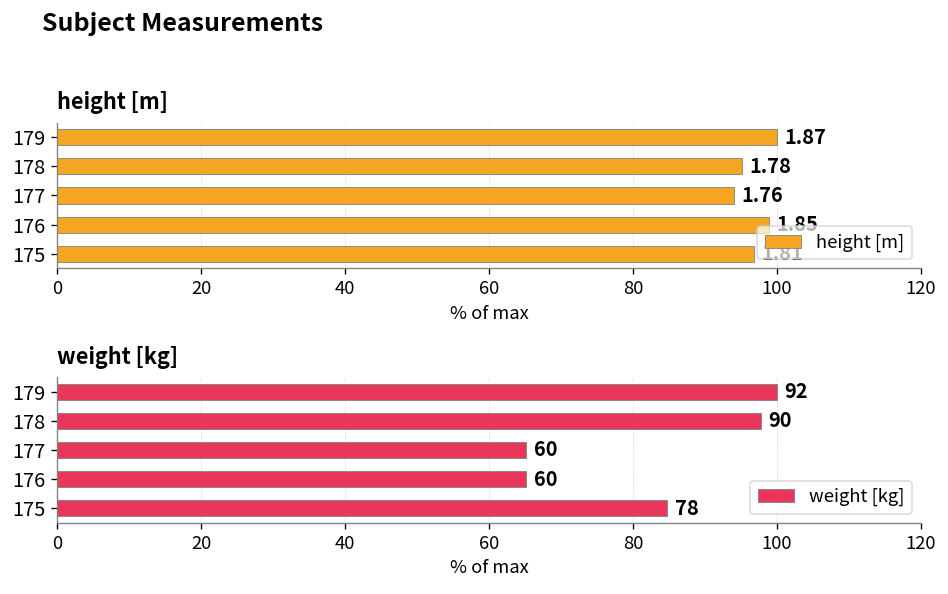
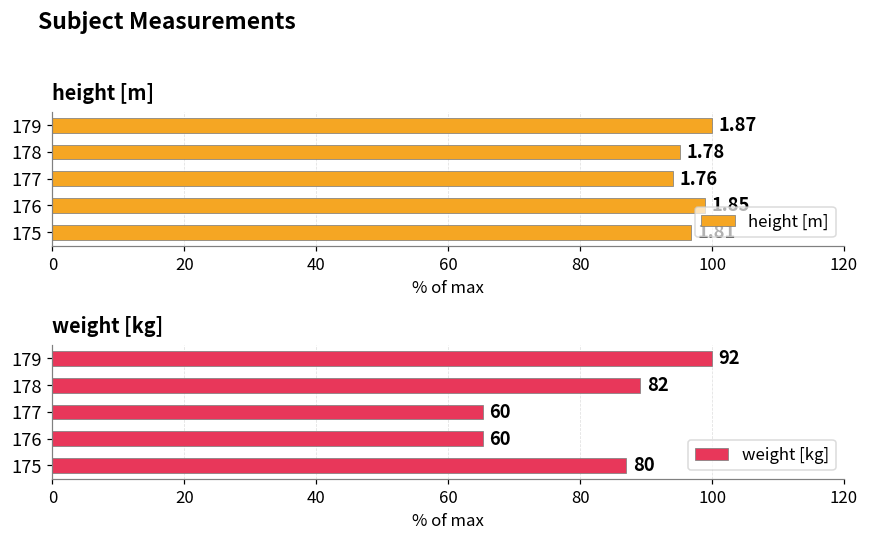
weight [kg], 178: 90 -> 82
weight [kg], 175: 78 -> 80
